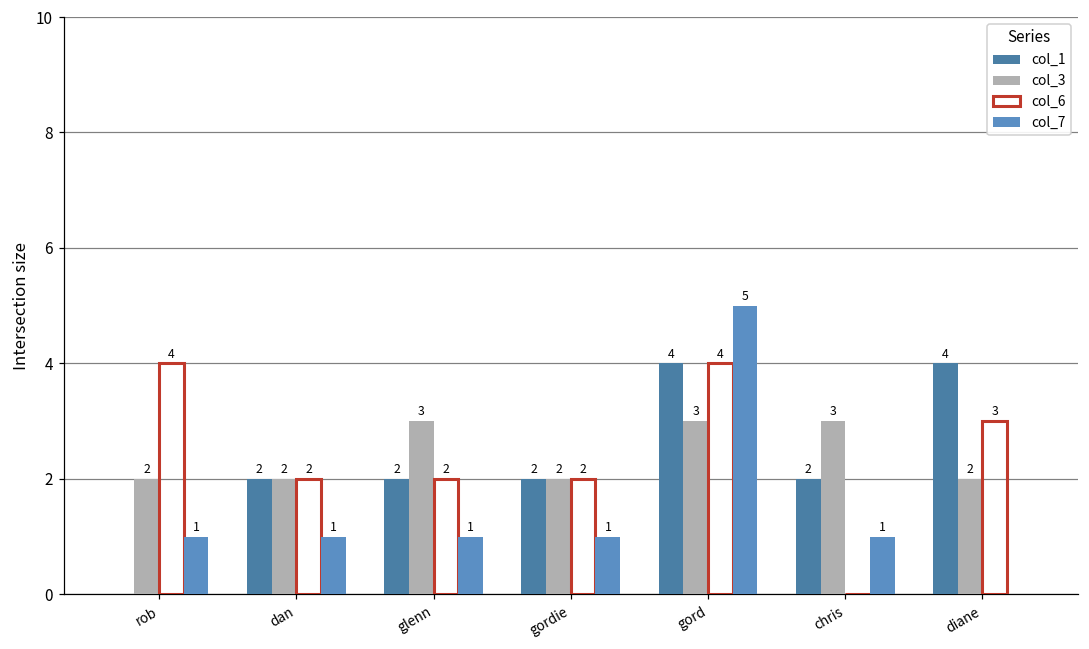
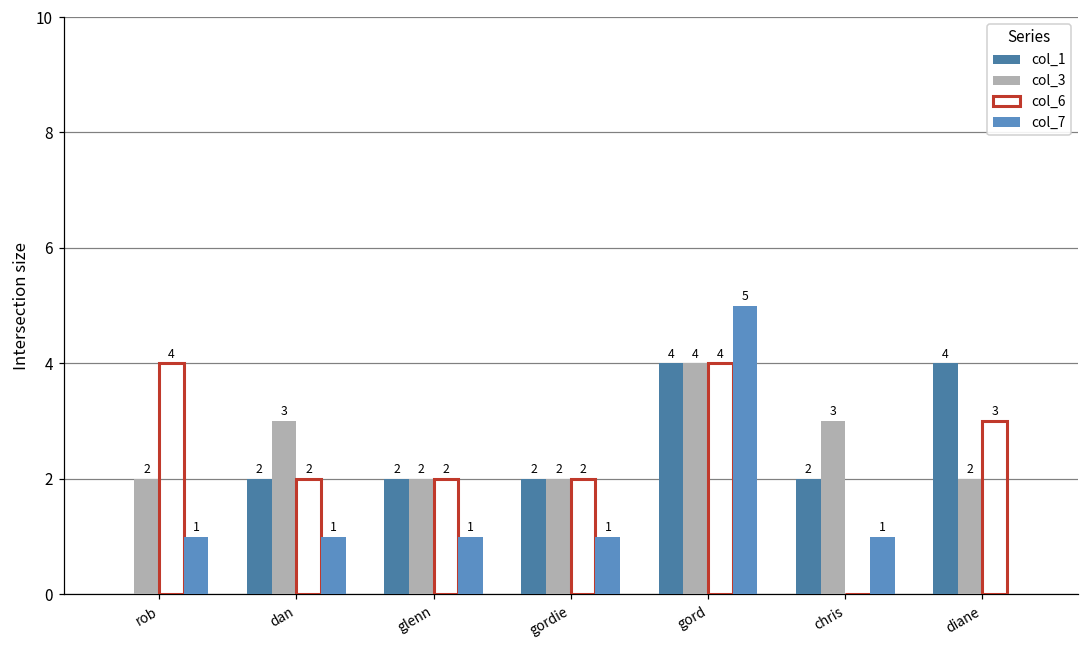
col_3, dan: 2 -> 3
col_3, glenn: 3 -> 2
col_3, gord: 3 -> 4
